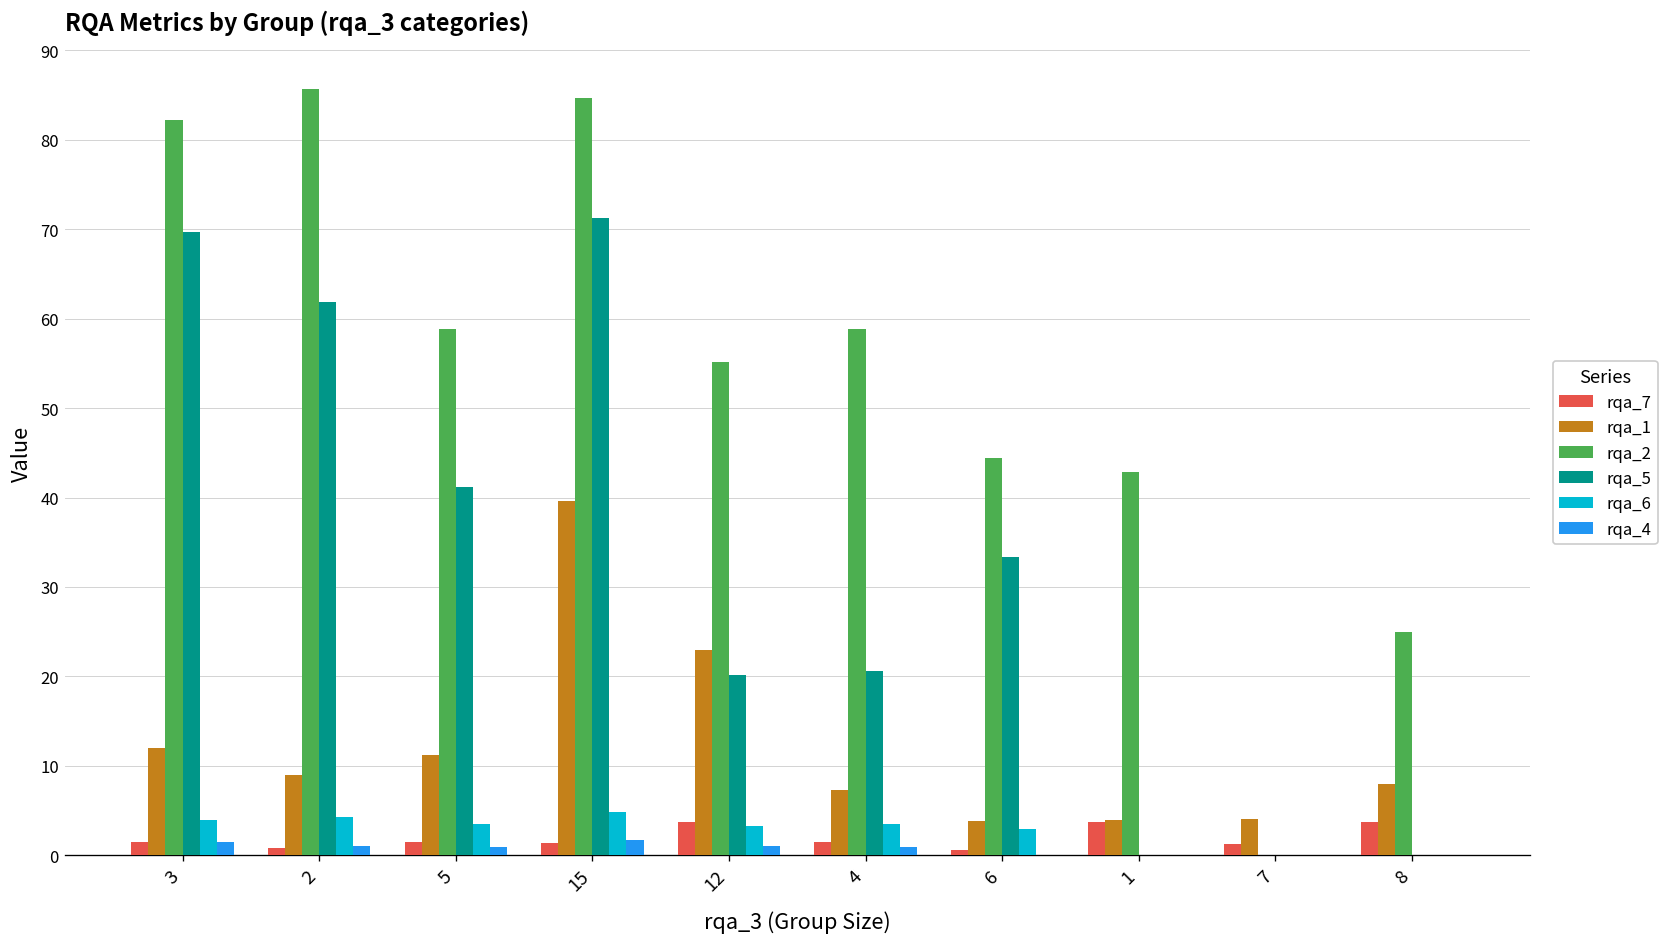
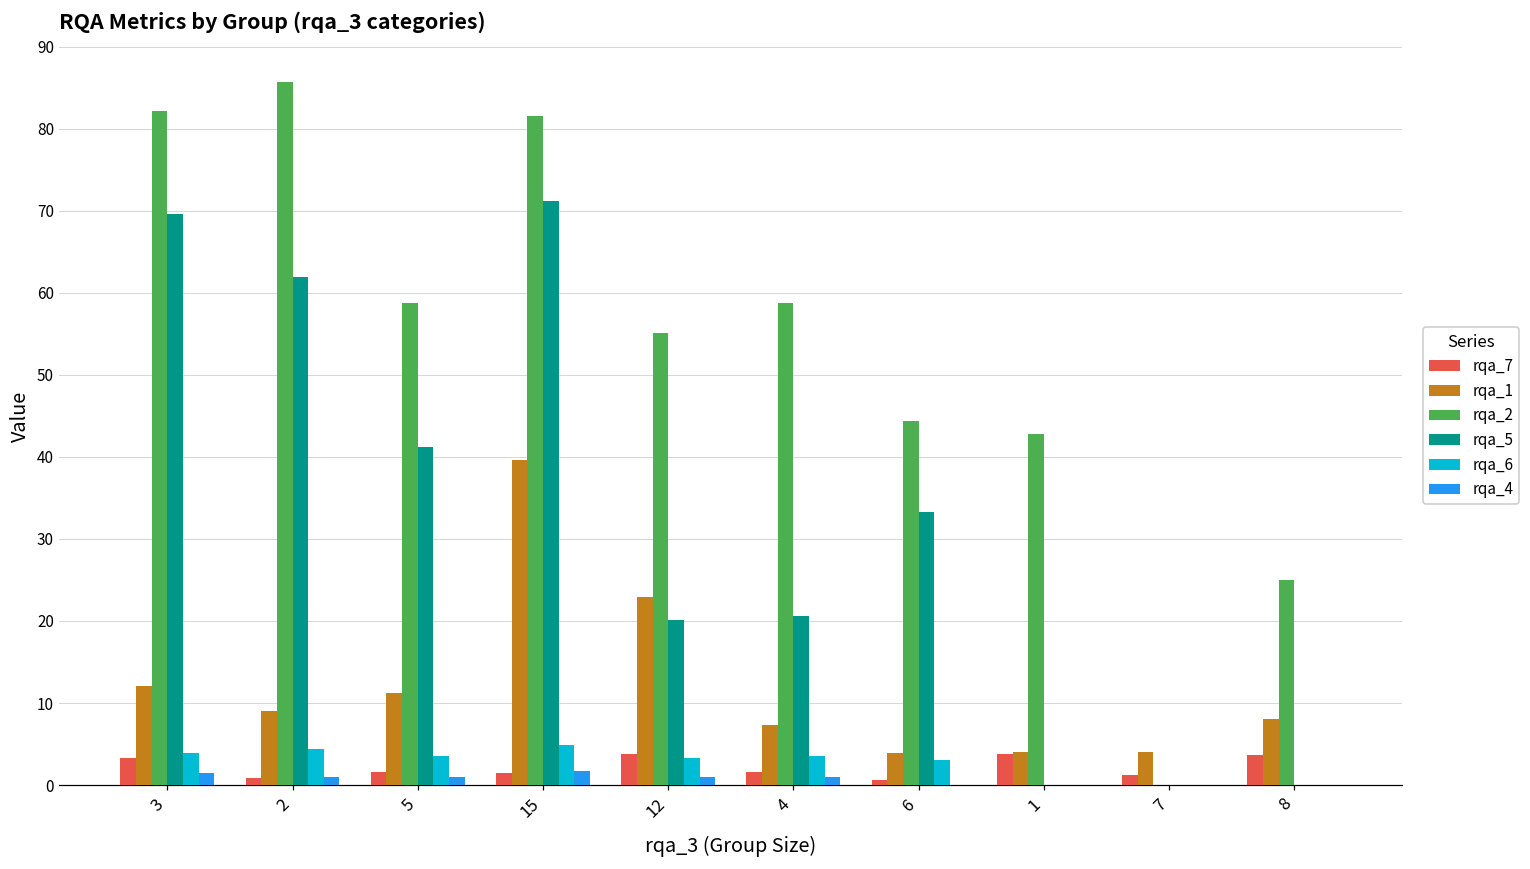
rqa_7, 3: 2 -> 3
rqa_2, 15: 85 -> 82
